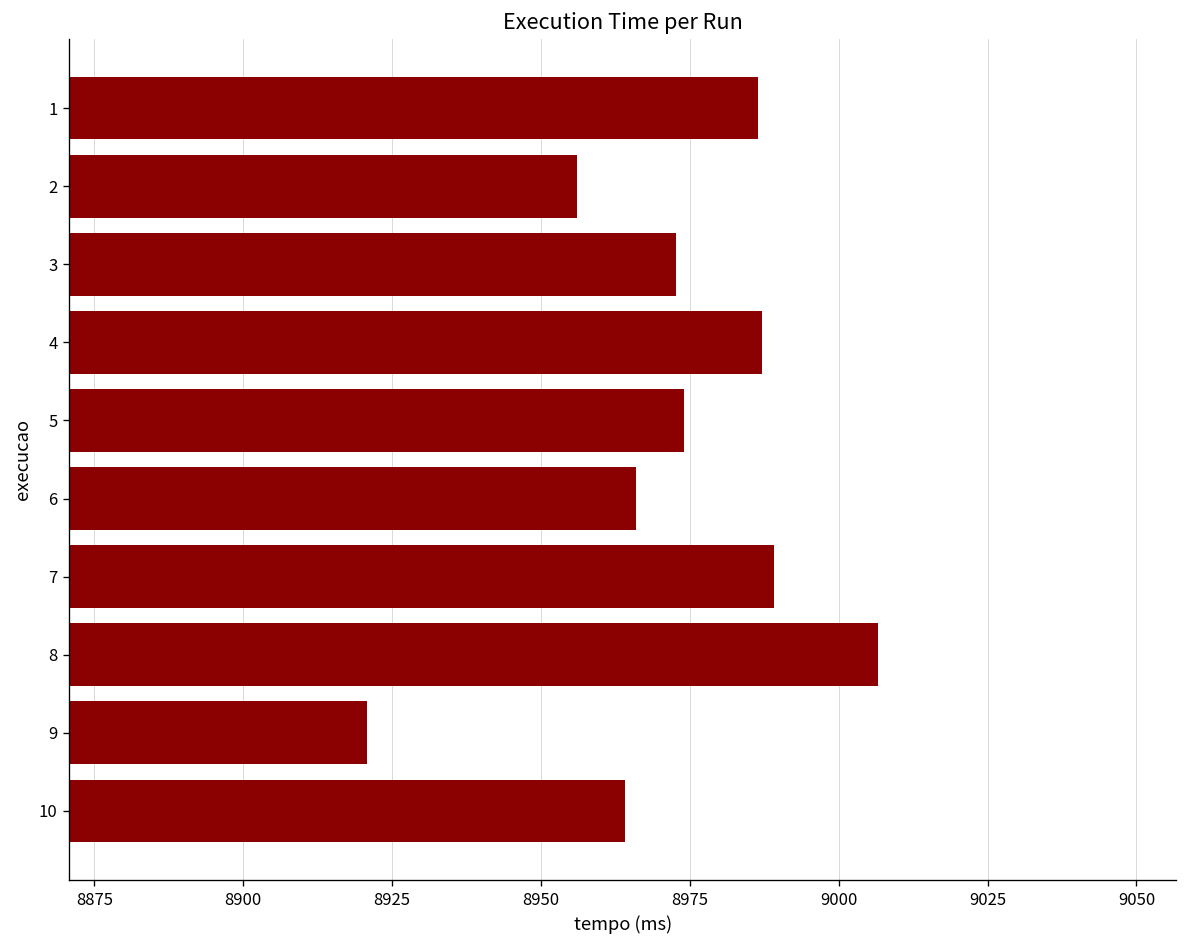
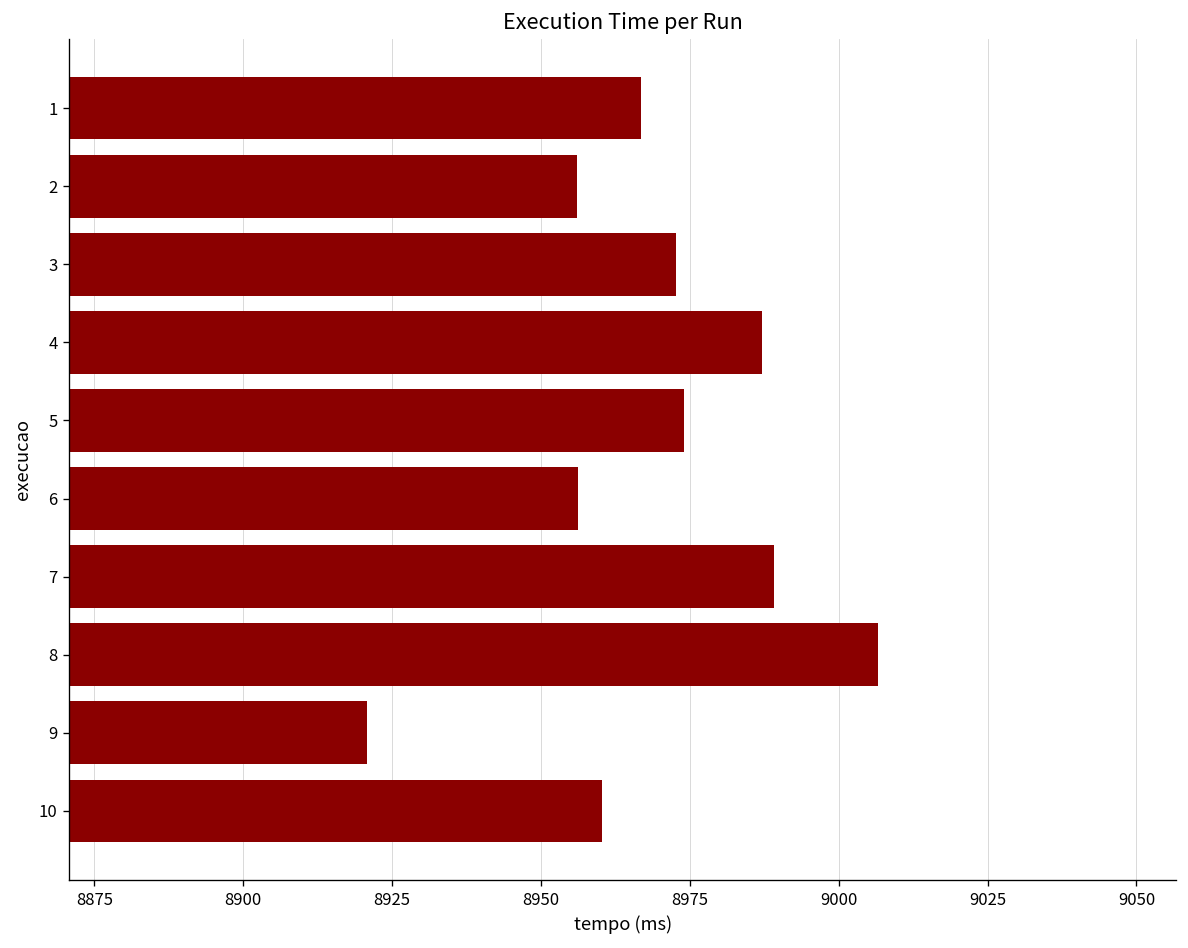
1: 8987 -> 8967
6: 8966 -> 8956
10: 8964 -> 8960
